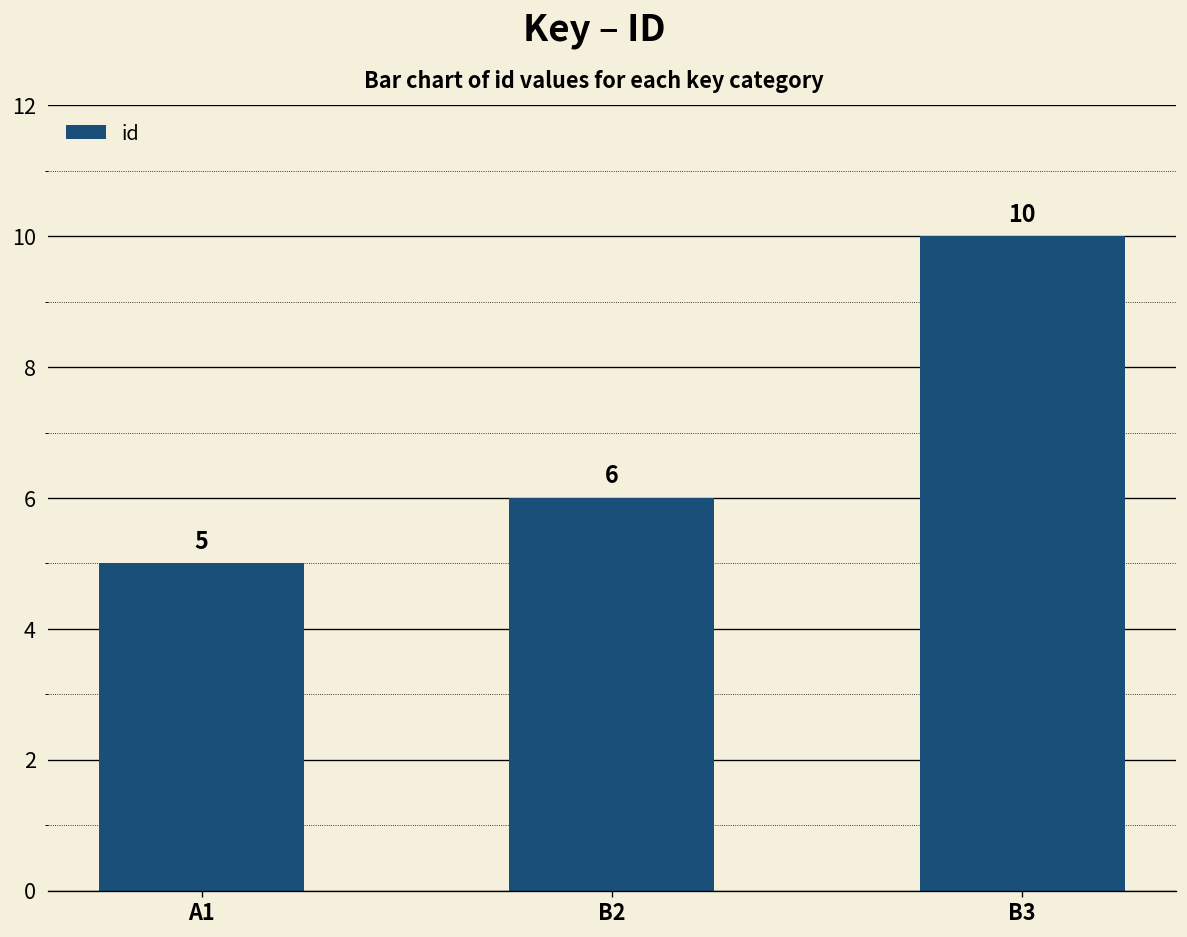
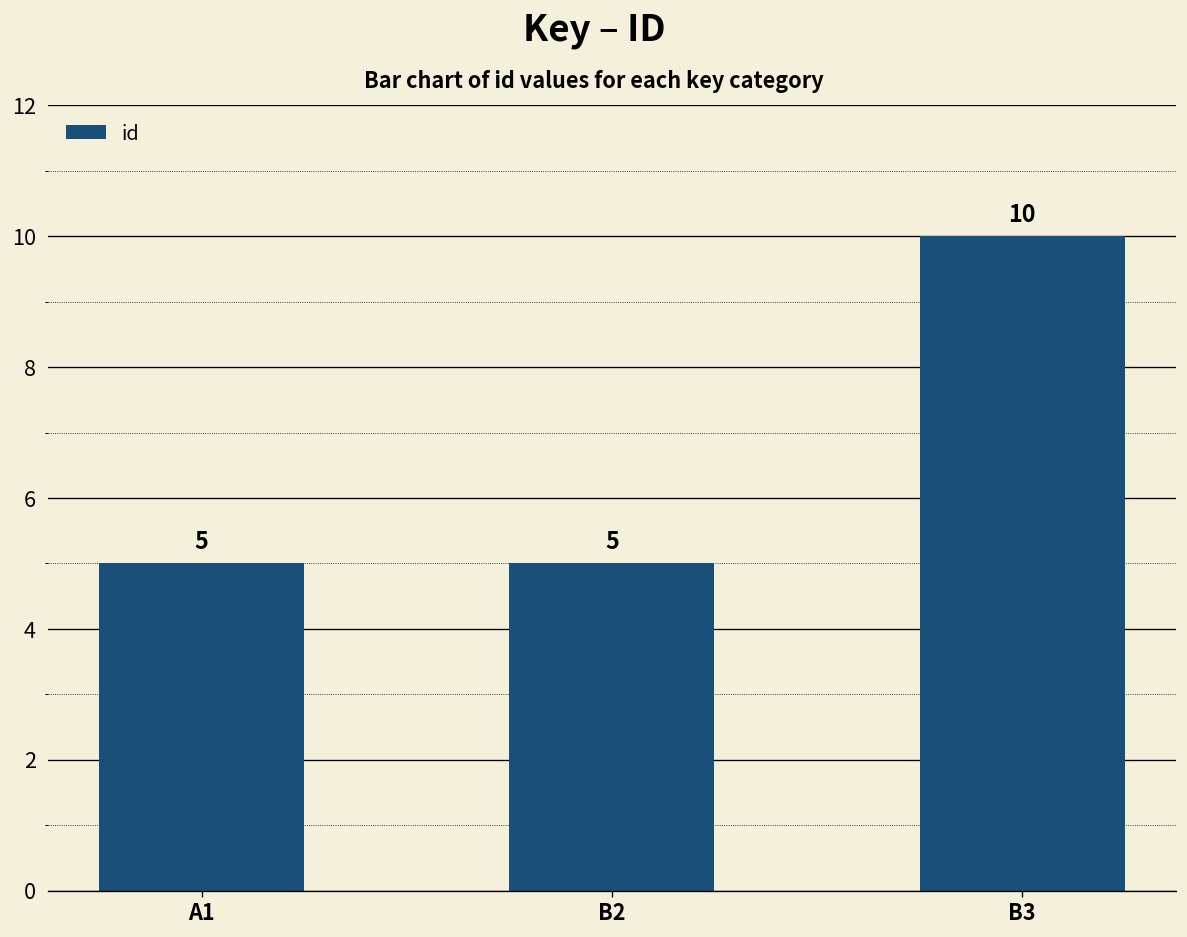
B2: 6 -> 5
